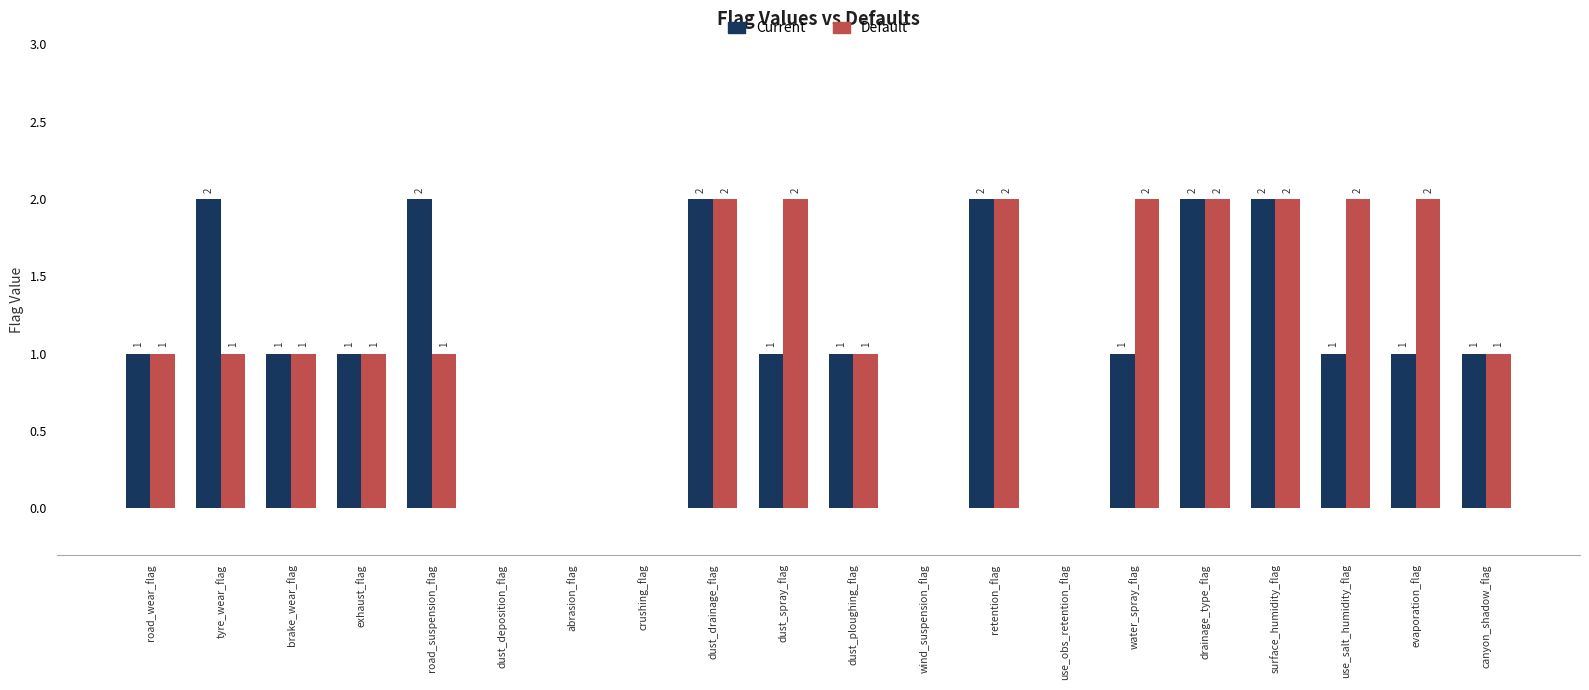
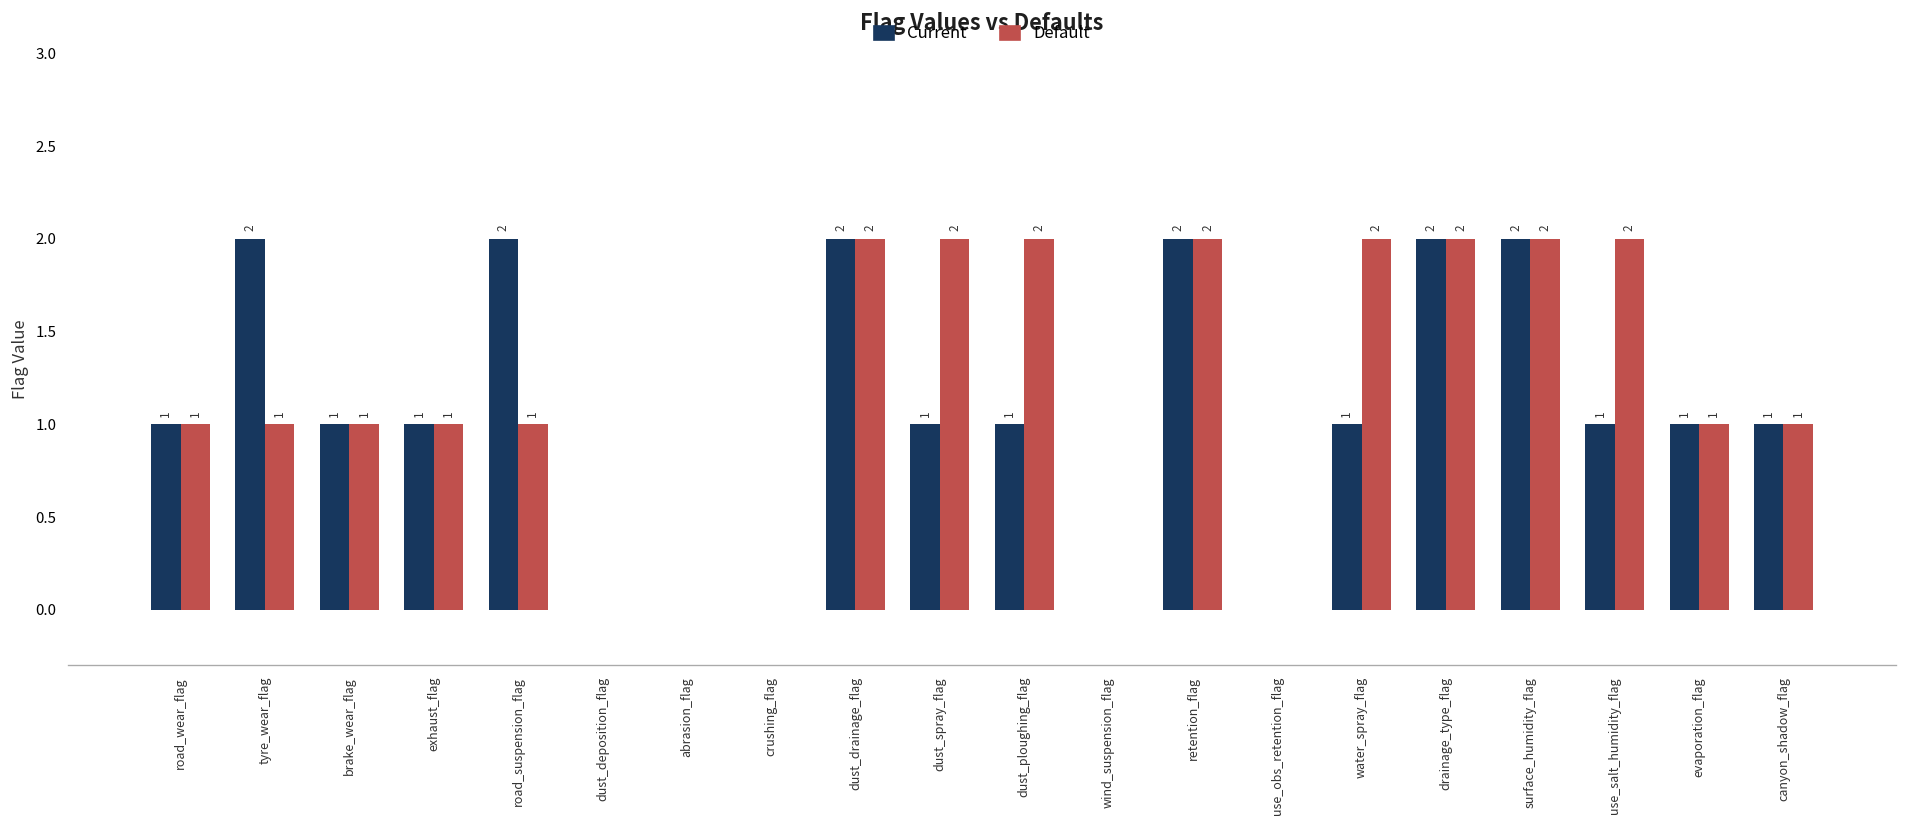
Default, dust_ploughing_flag: 1 -> 2
Default, evaporation_flag: 2 -> 1
